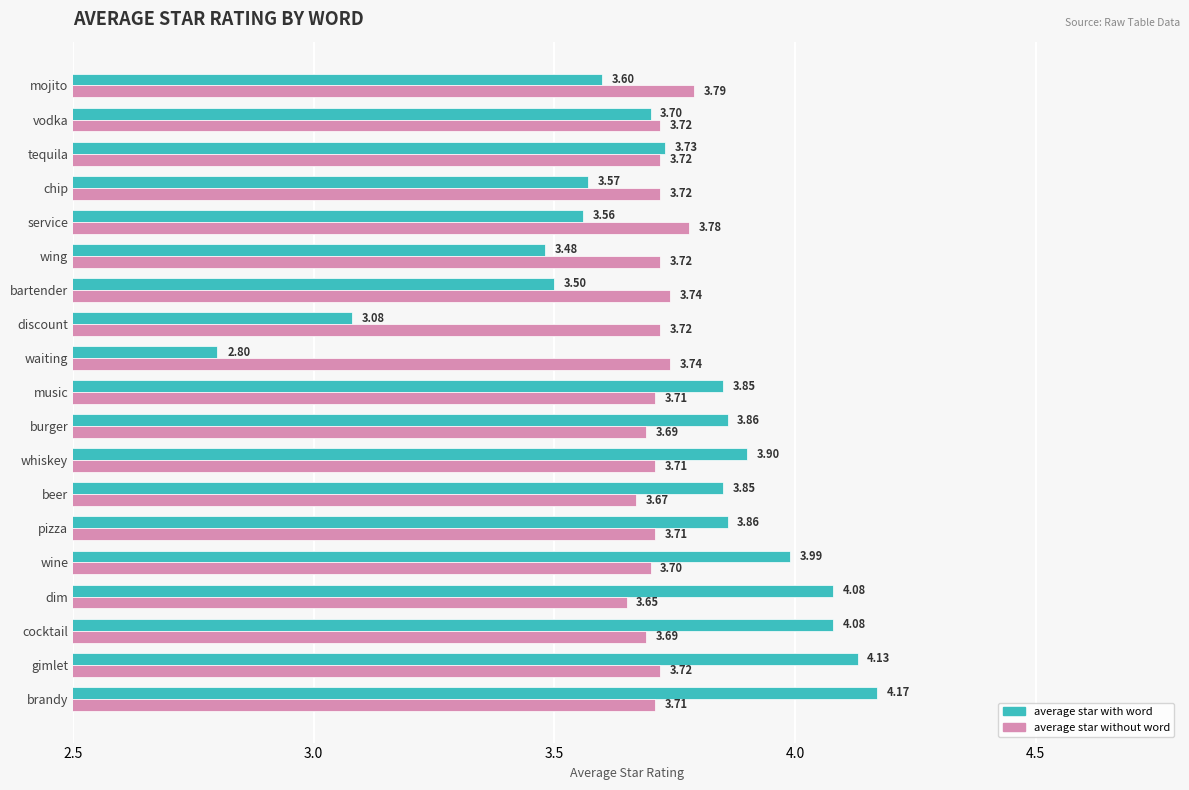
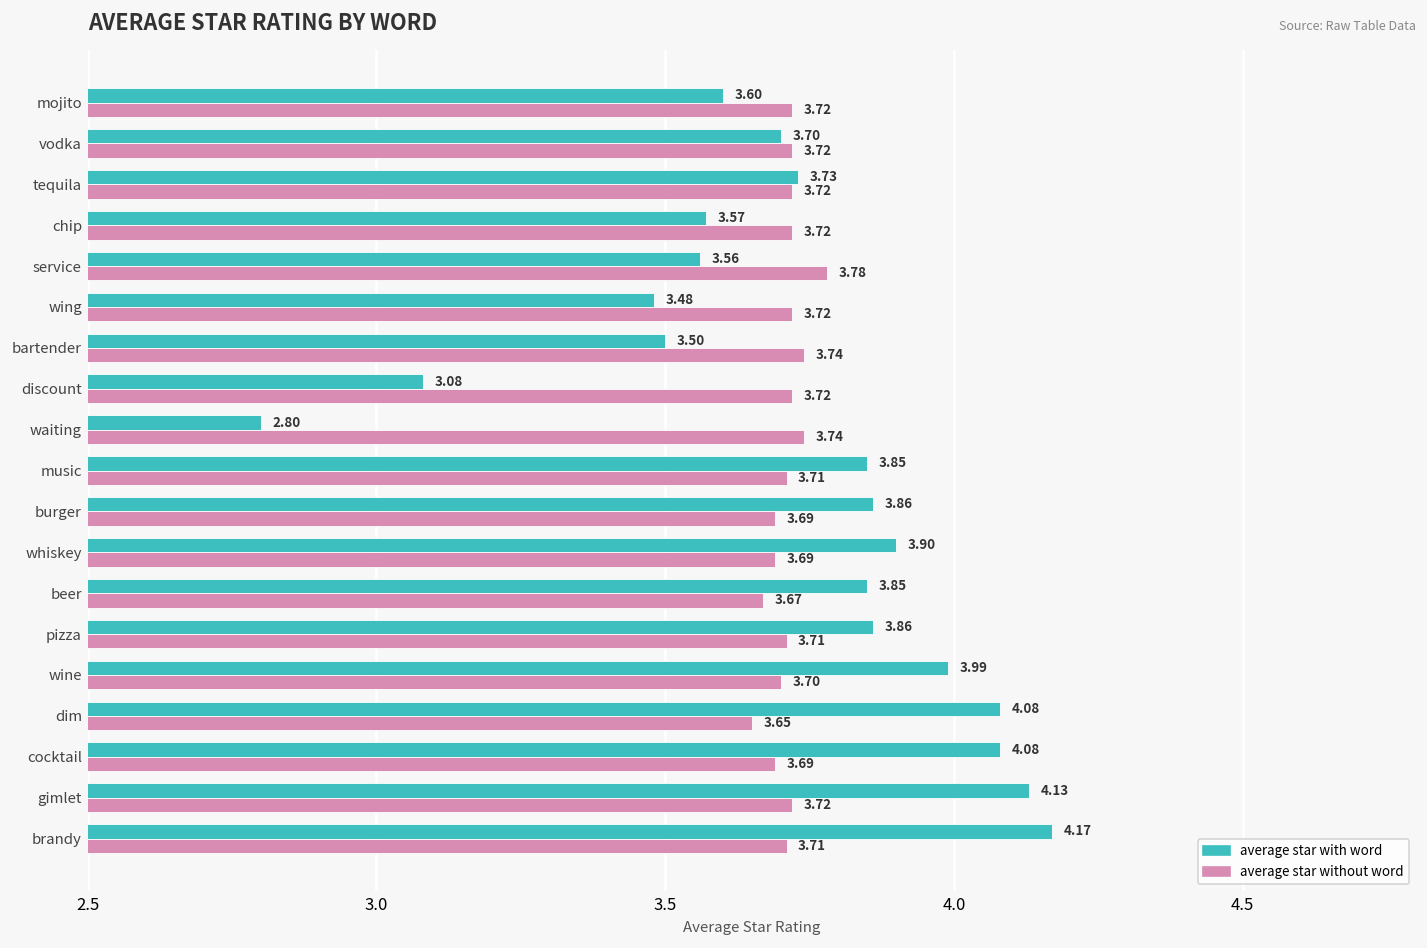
average star without word, mojito: 3.79 -> 3.72
average star without word, whiskey: 3.71 -> 3.69
